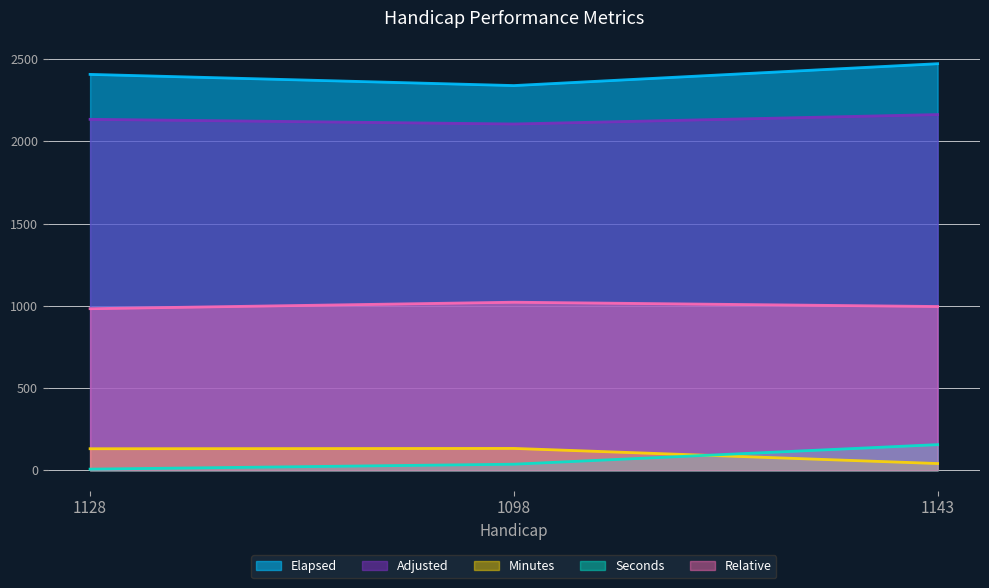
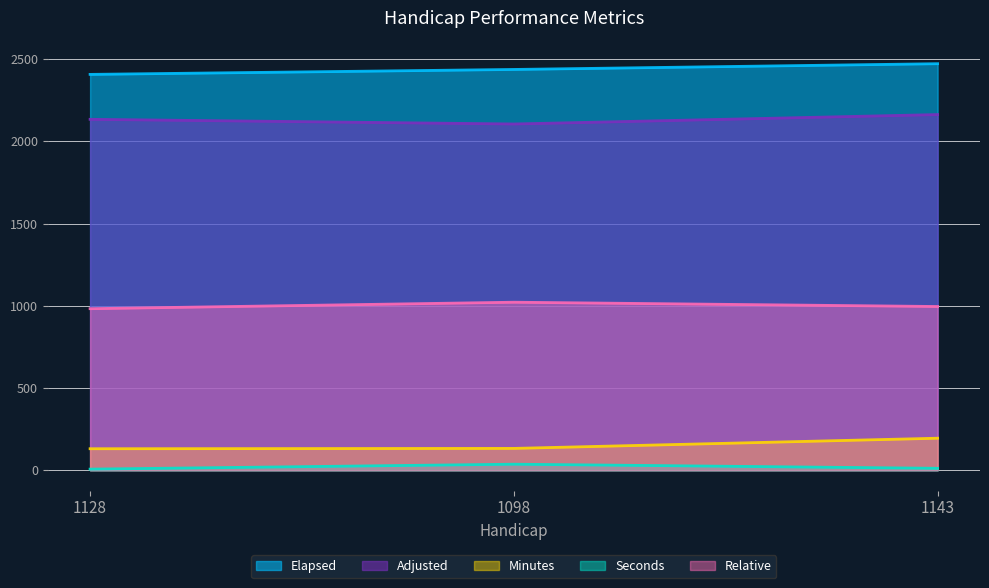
Elapsed, 1098: 2340 -> 2440
Minutes, 1143: 40 -> 200
Seconds, 1143: 160 -> 10
